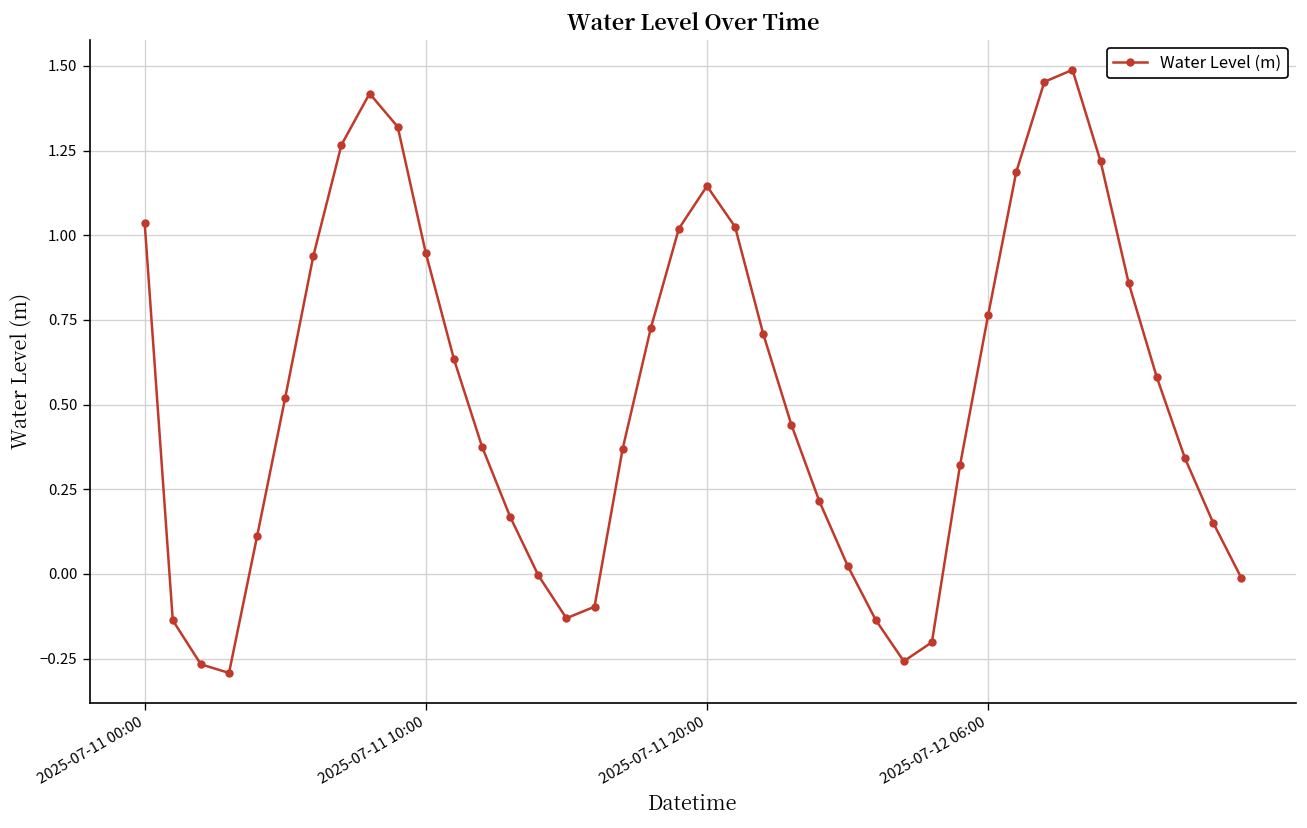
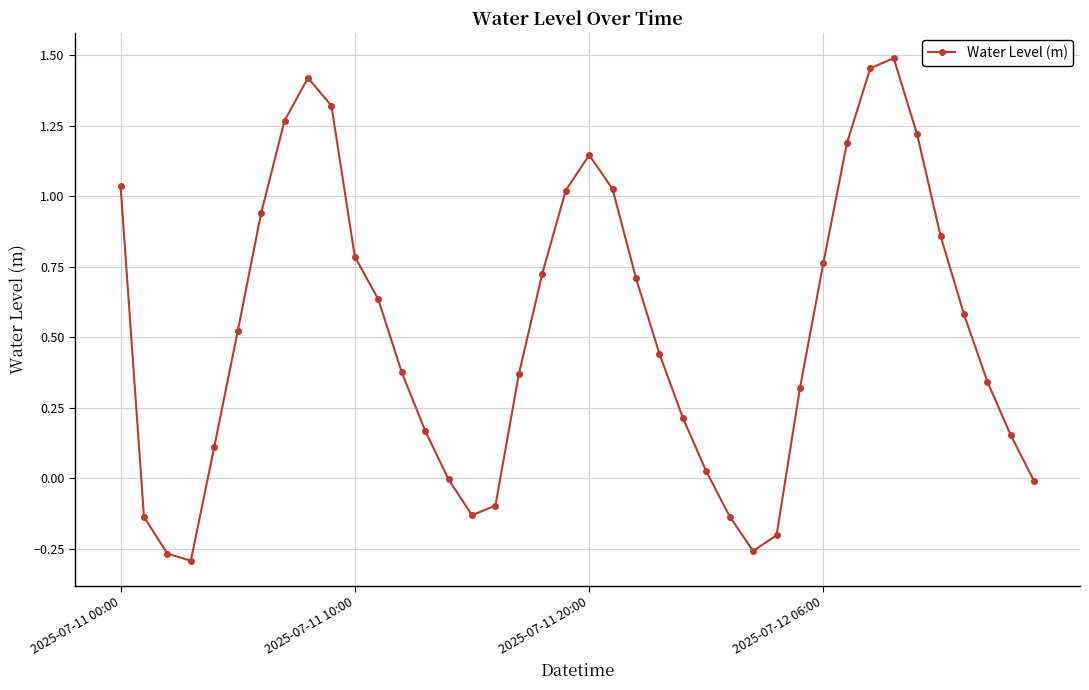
2025-07-11 10:00: 0.95 -> 0.78
